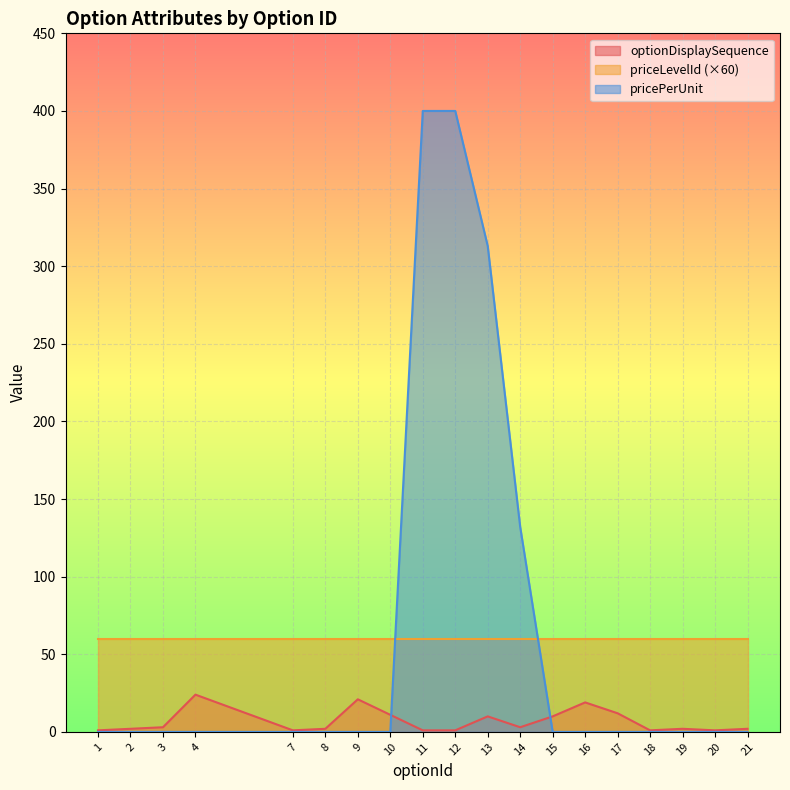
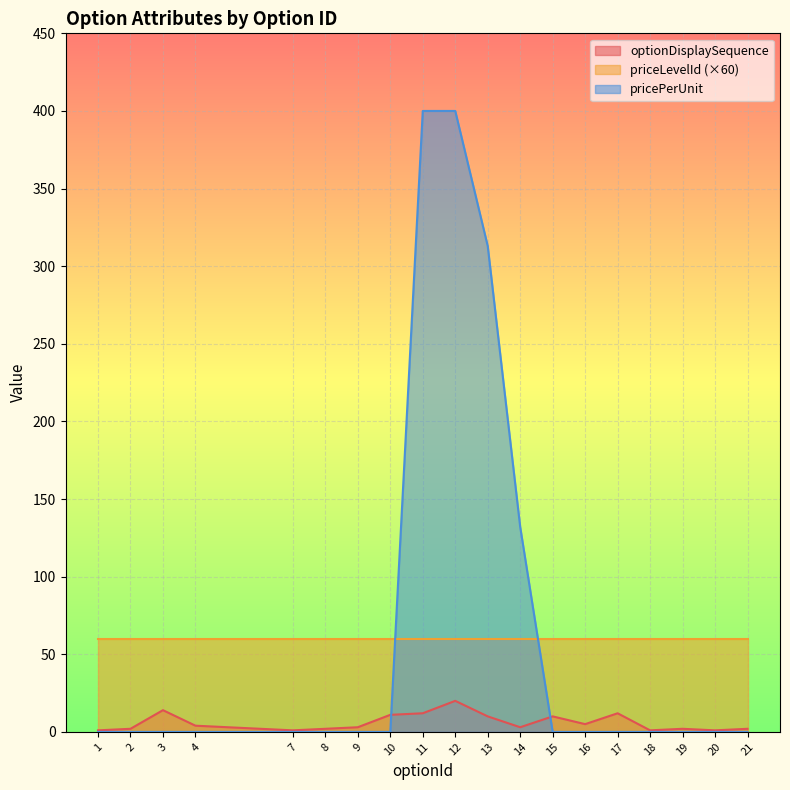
optionDisplaySequence, 3: 3 -> 14
optionDisplaySequence, 4: 24 -> 4
optionDisplaySequence, 9: 21 -> 3
optionDisplaySequence, 11: 1 -> 12
optionDisplaySequence, 12: 1 -> 20
optionDisplaySequence, 16: 19 -> 5
